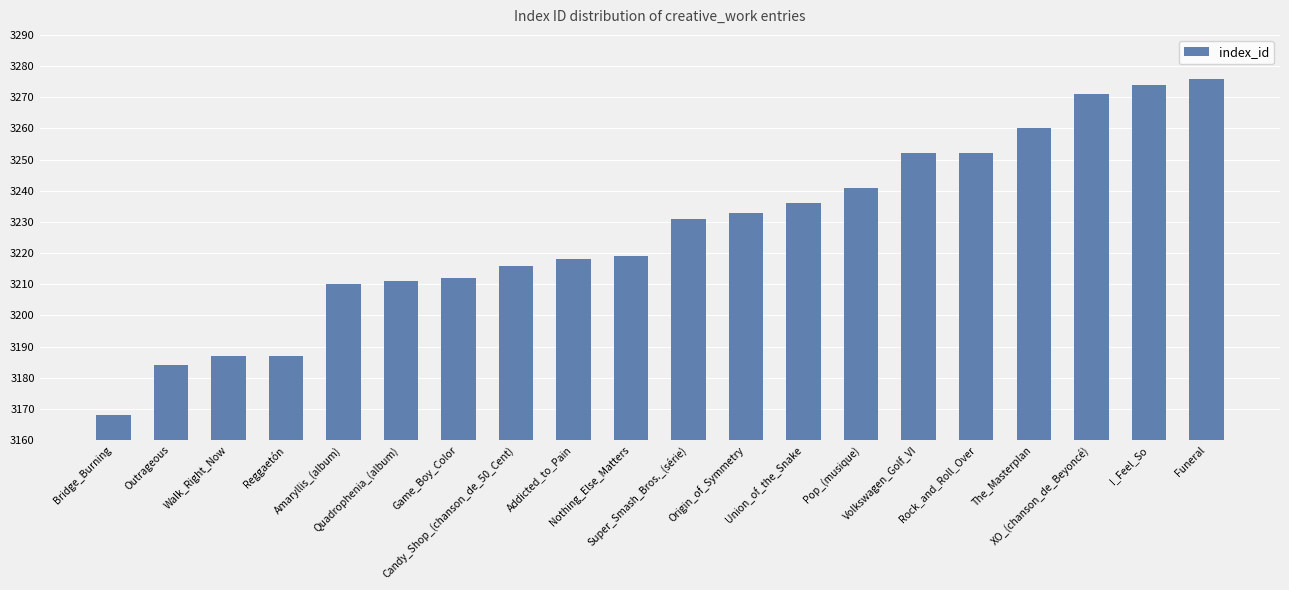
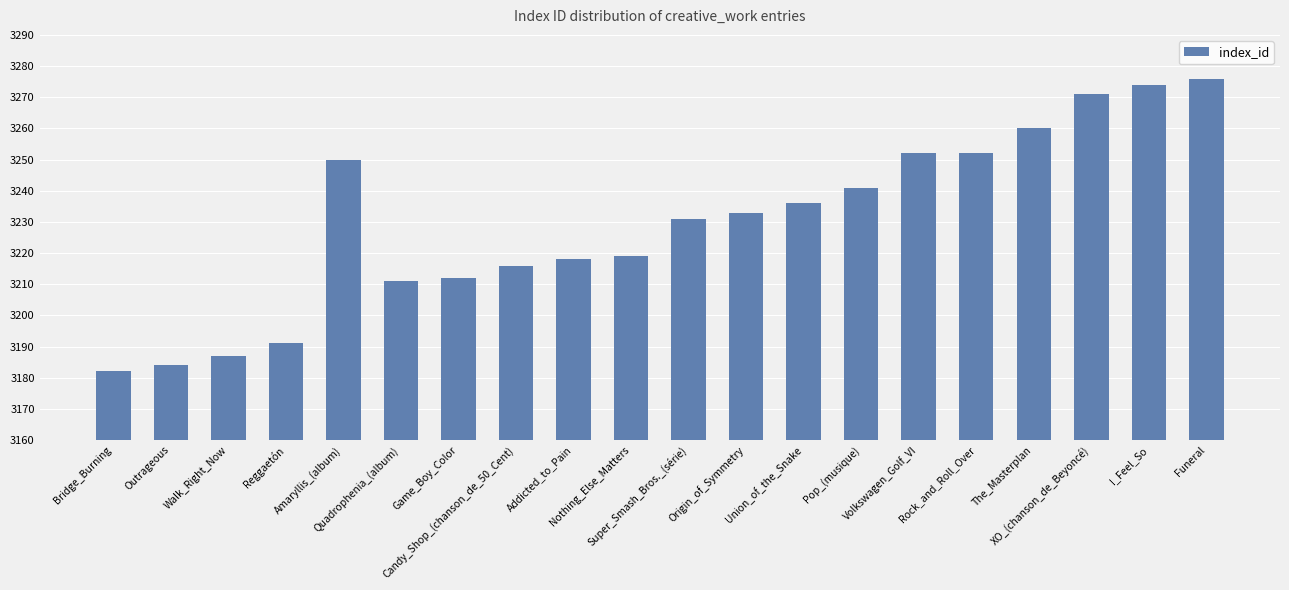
Bridge_Burning: 3168 -> 3182
Reggaetón: 3187 -> 3191
Amaryllis_(album): 3210 -> 3250
